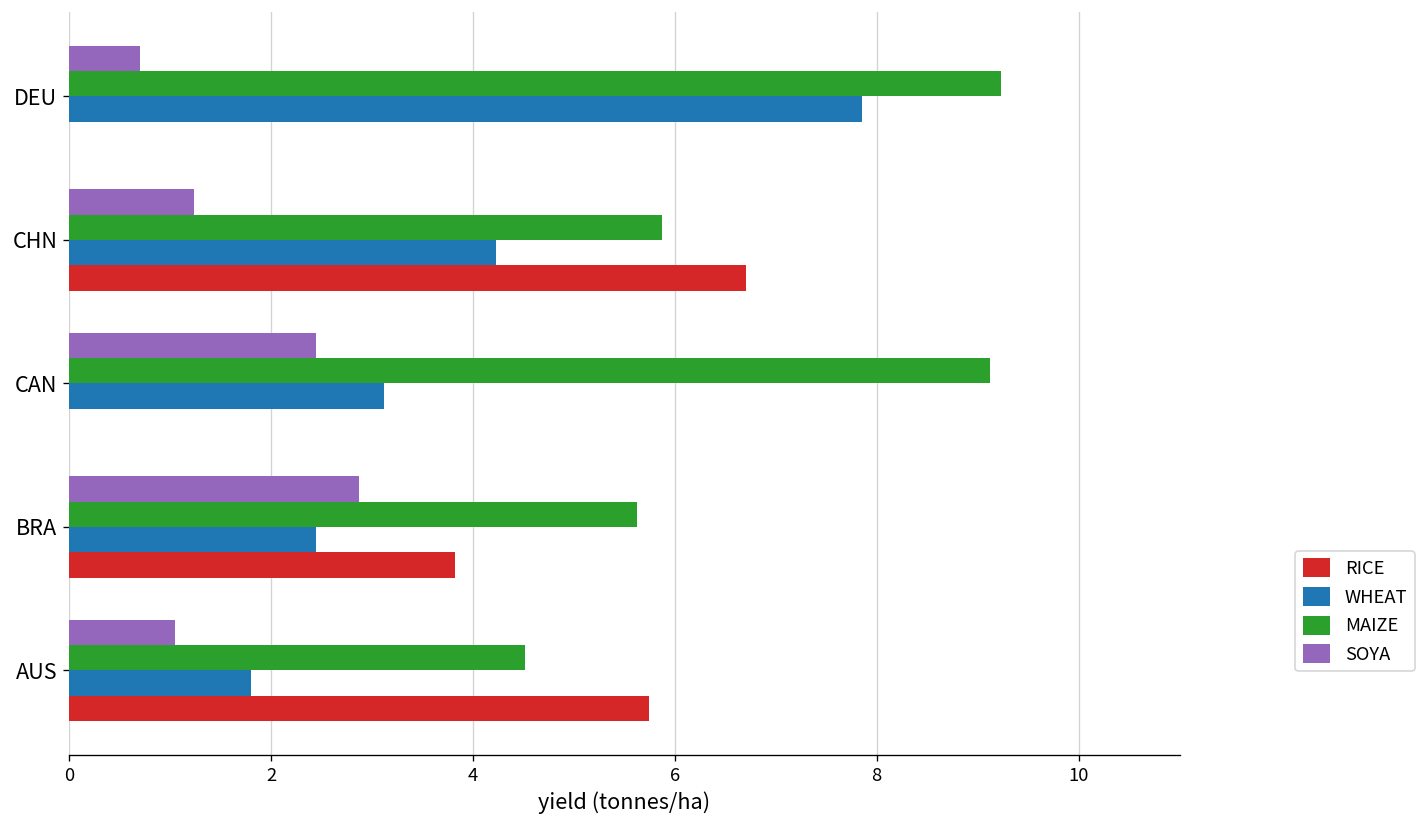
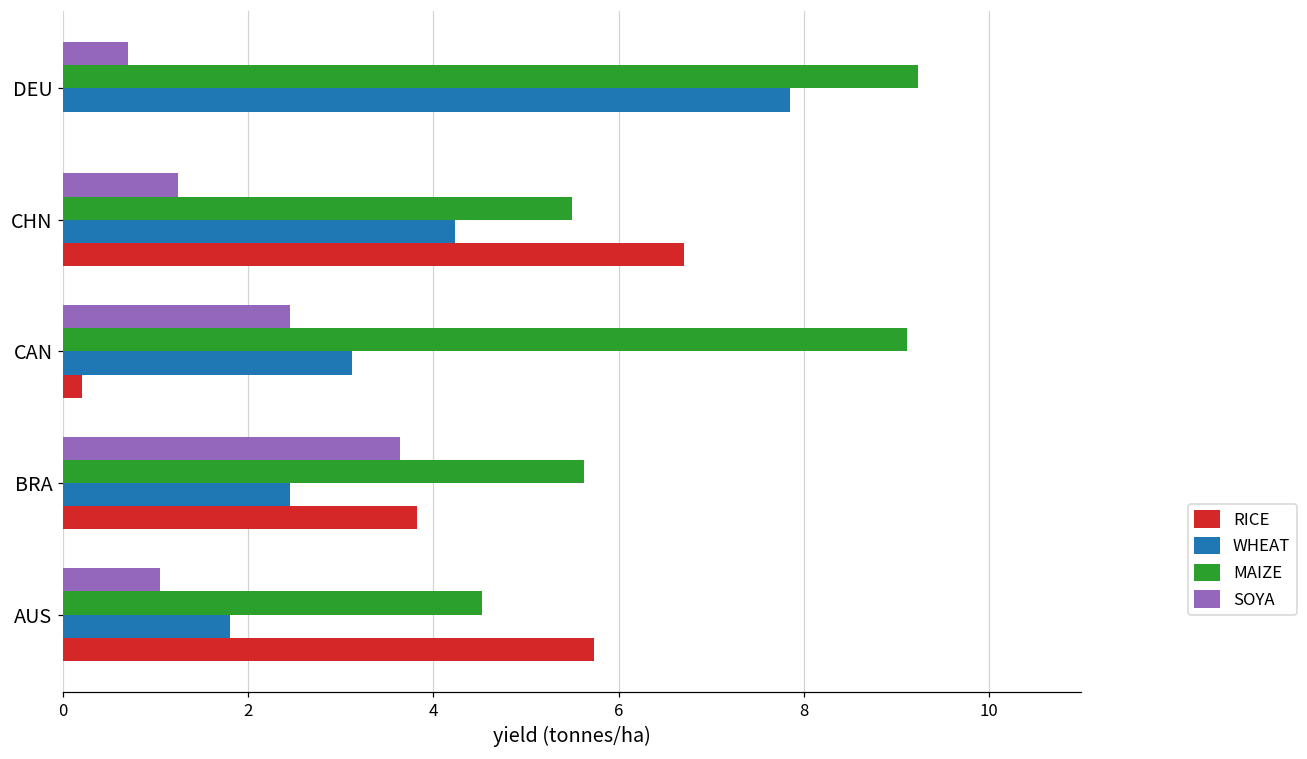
MAIZE, CHN: 5.9 -> 5.5
RICE, CAN: 0.0 -> 0.2
SOYA, BRA: 2.9 -> 3.6
